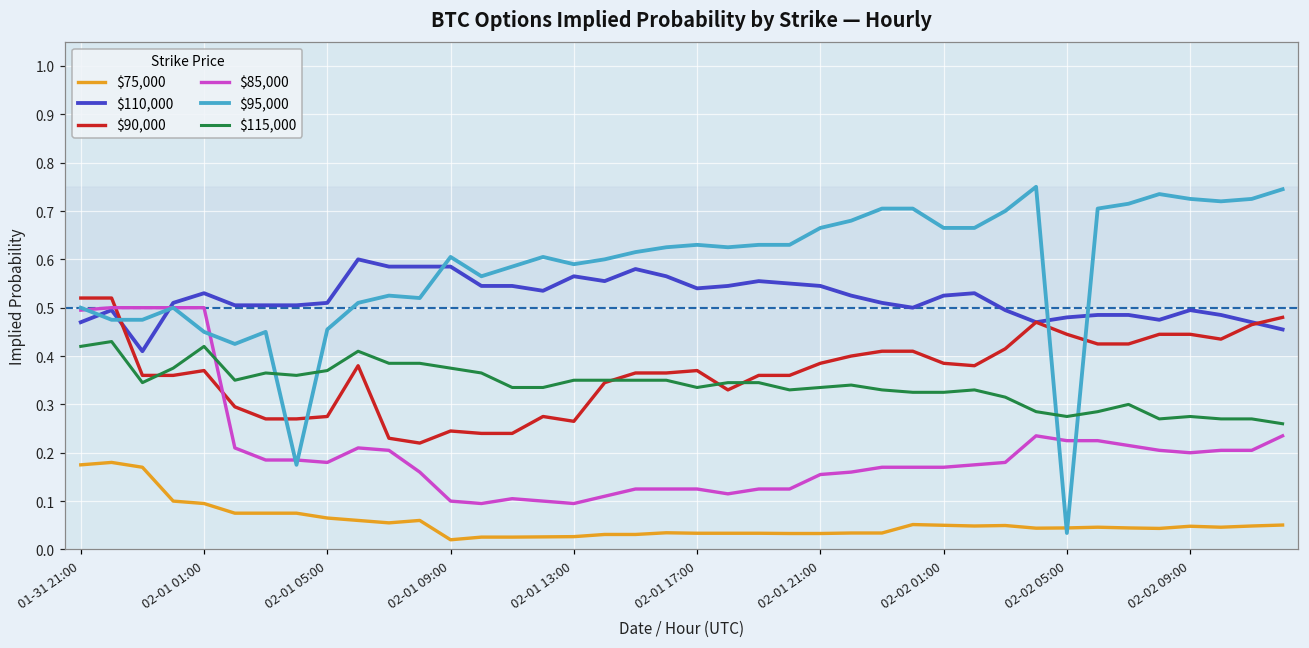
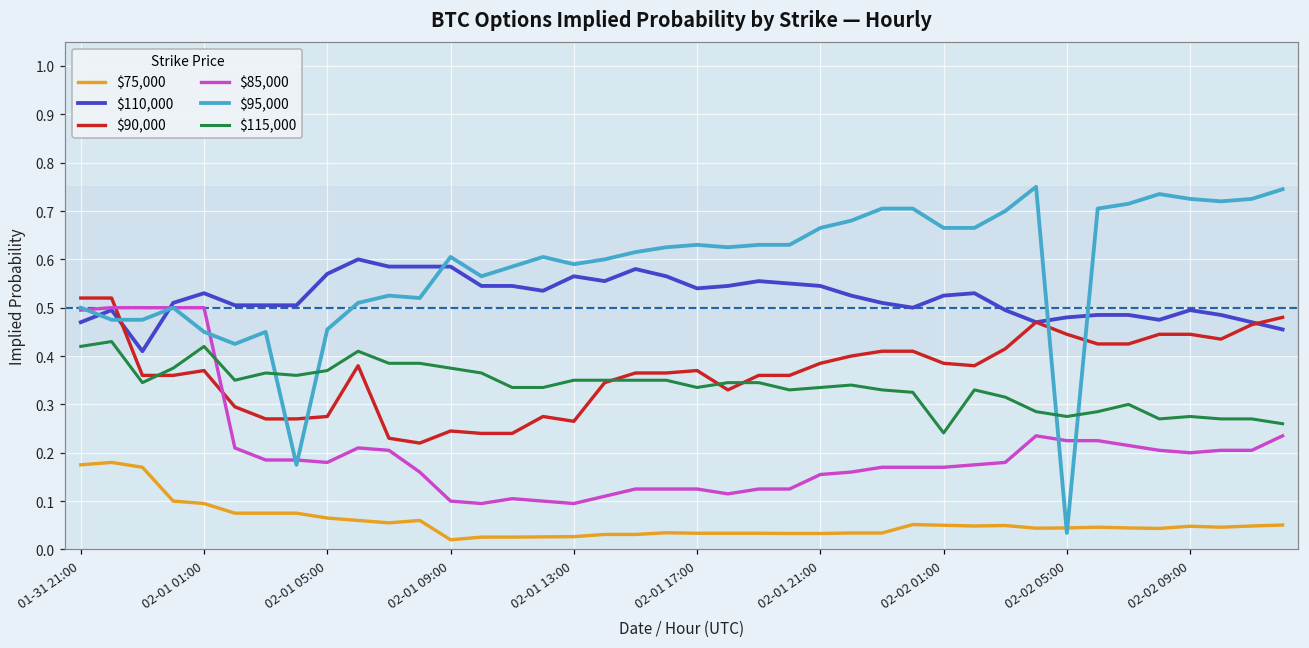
$110,000, 02-01 05:00: 0.51 -> 0.57
$115,000, 02-02 01:00: 0.33 -> 0.24
